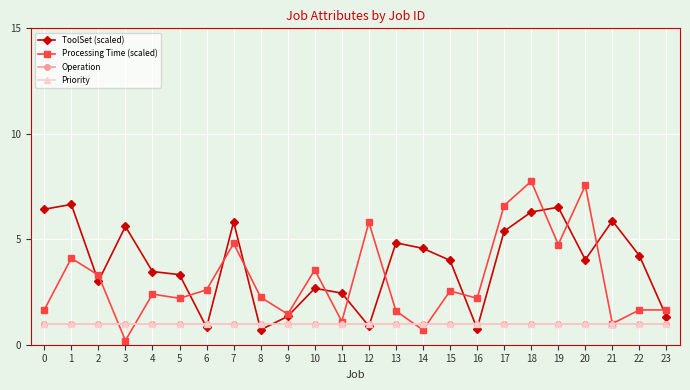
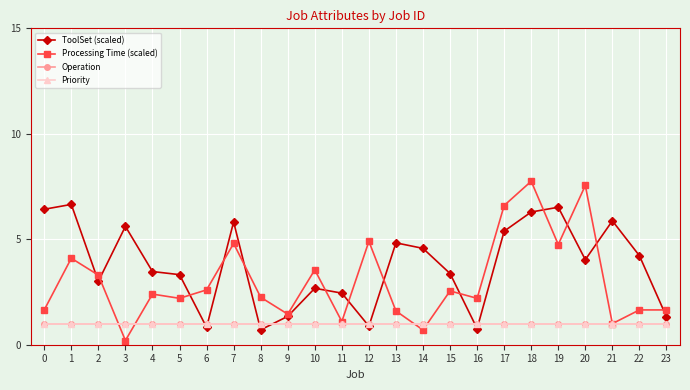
Processing Time (scaled), 12: 5.8 -> 4.9
ToolSet (scaled), 15: 4.0 -> 3.4
